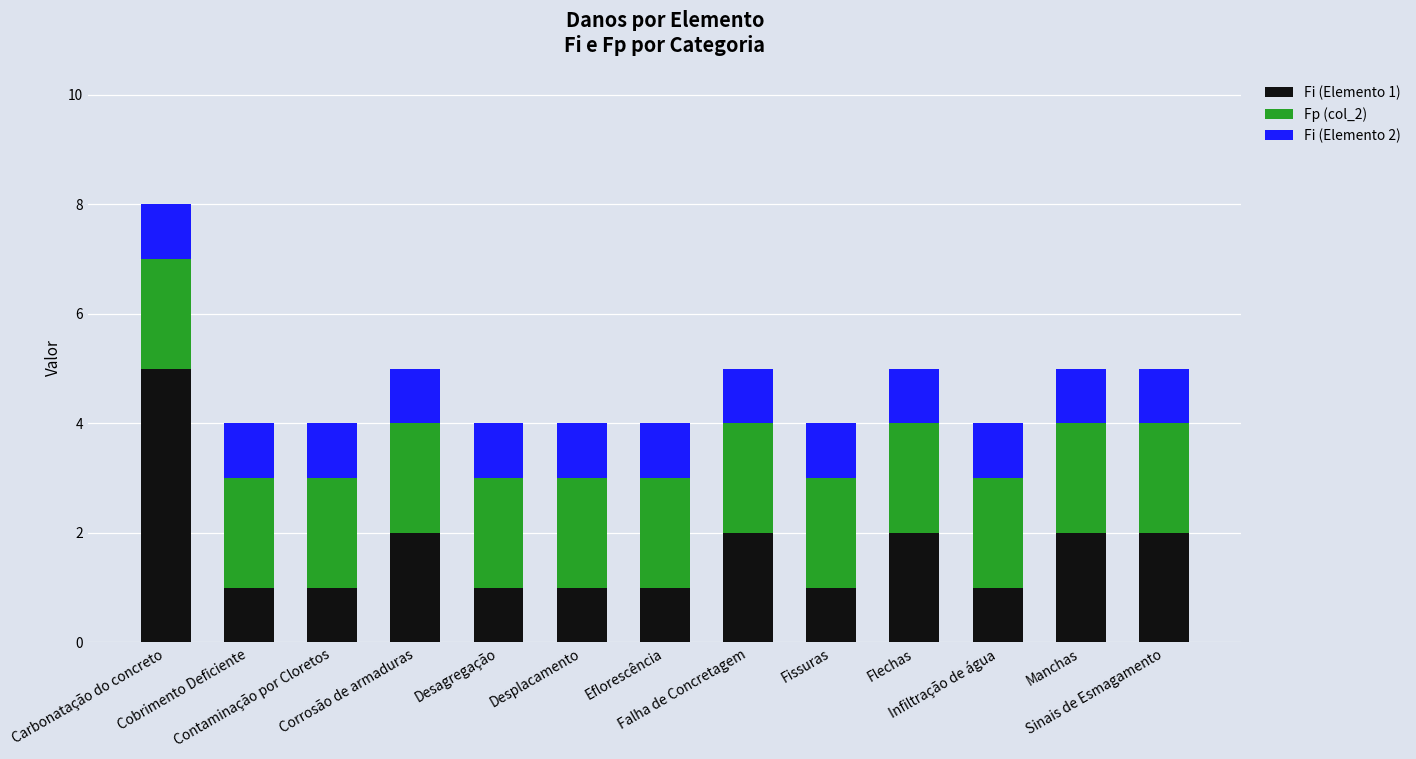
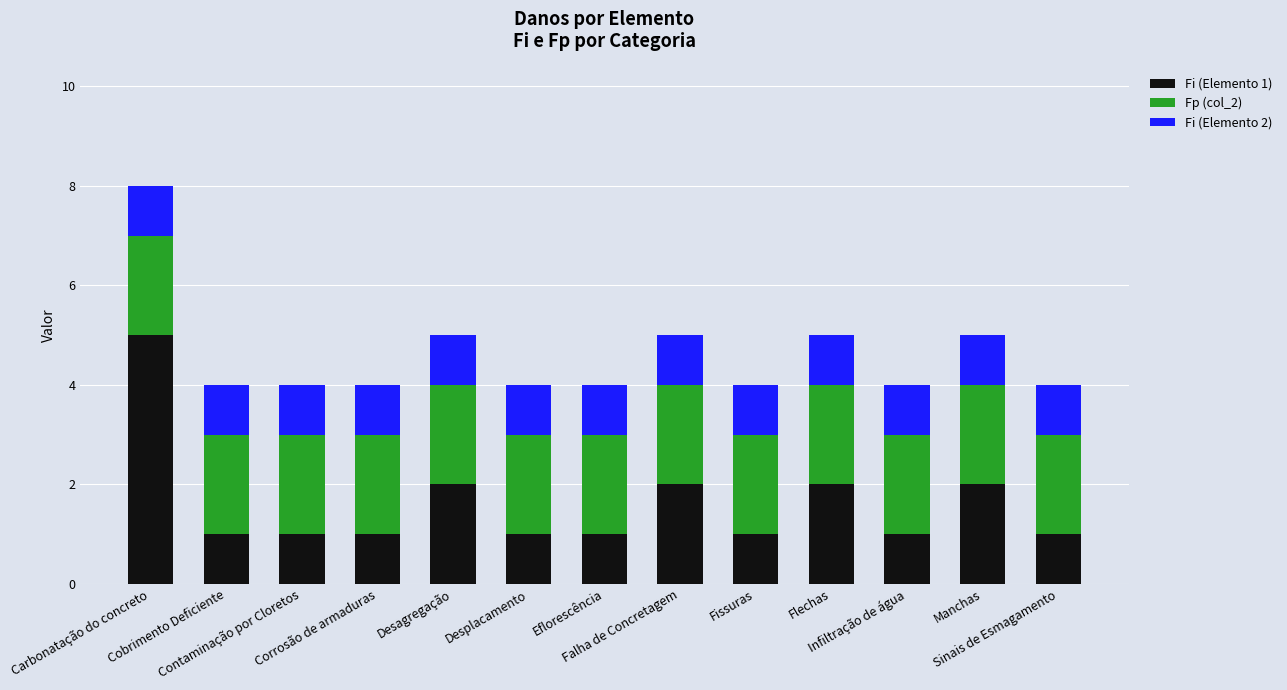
Fi (Elemento 1), Corrosão de armaduras: 2 -> 1
Fi (Elemento 1), Desagregação: 1 -> 2
Fi (Elemento 1), Sinais de Esmagamento: 2 -> 1
